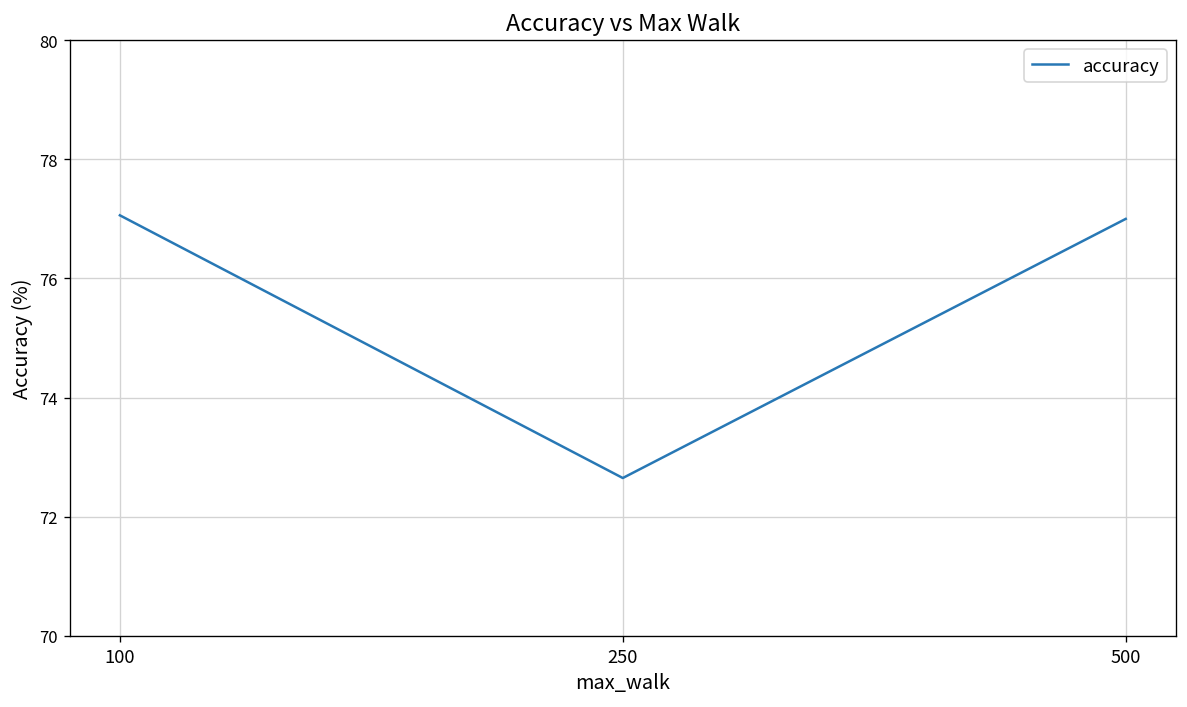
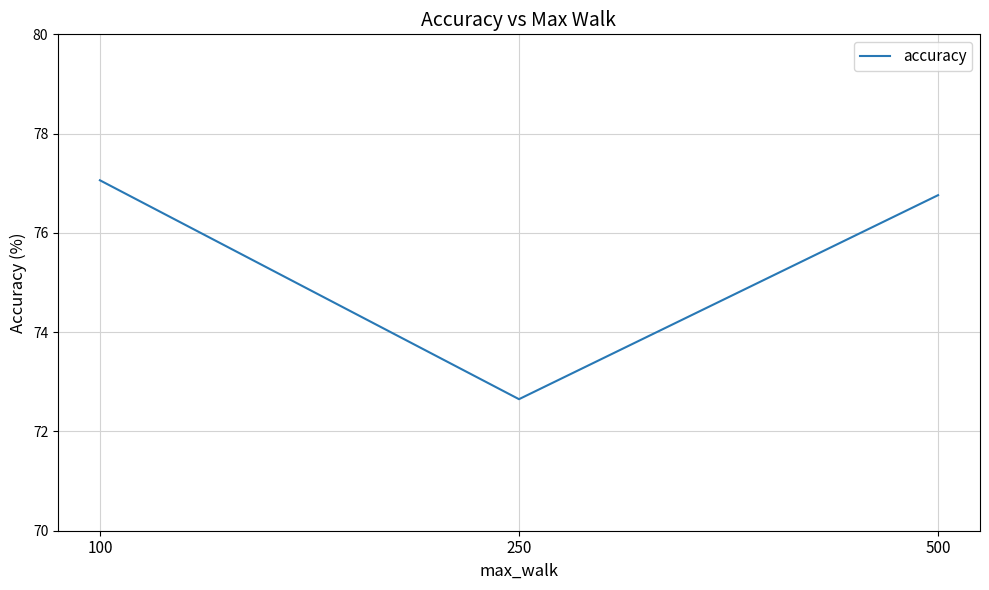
500: 77.0 -> 76.8
